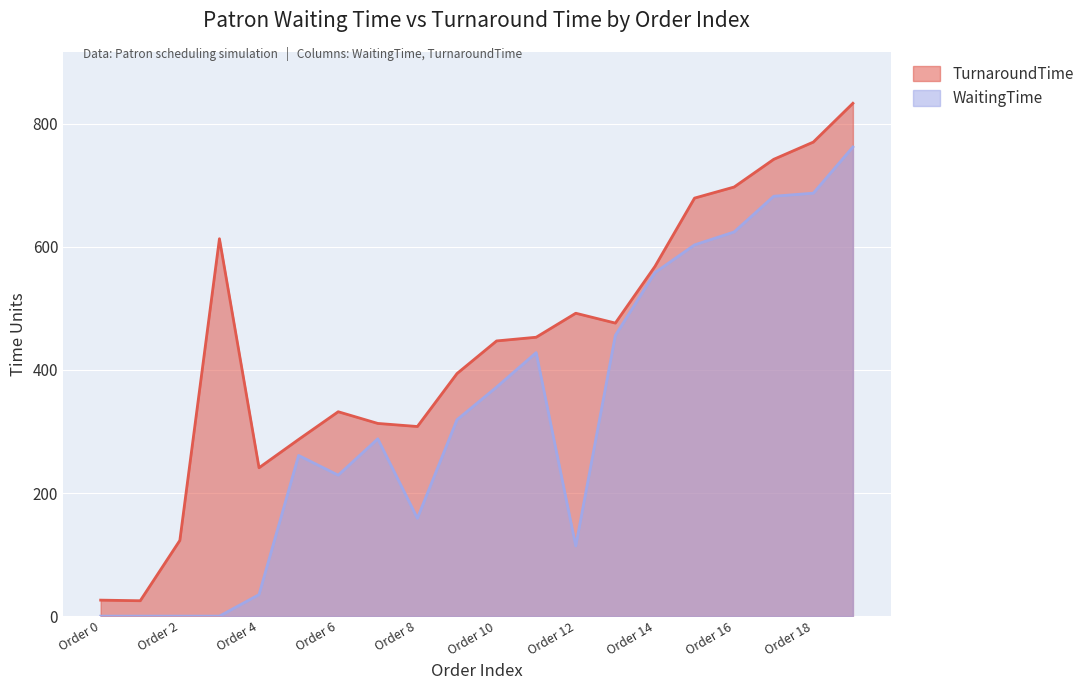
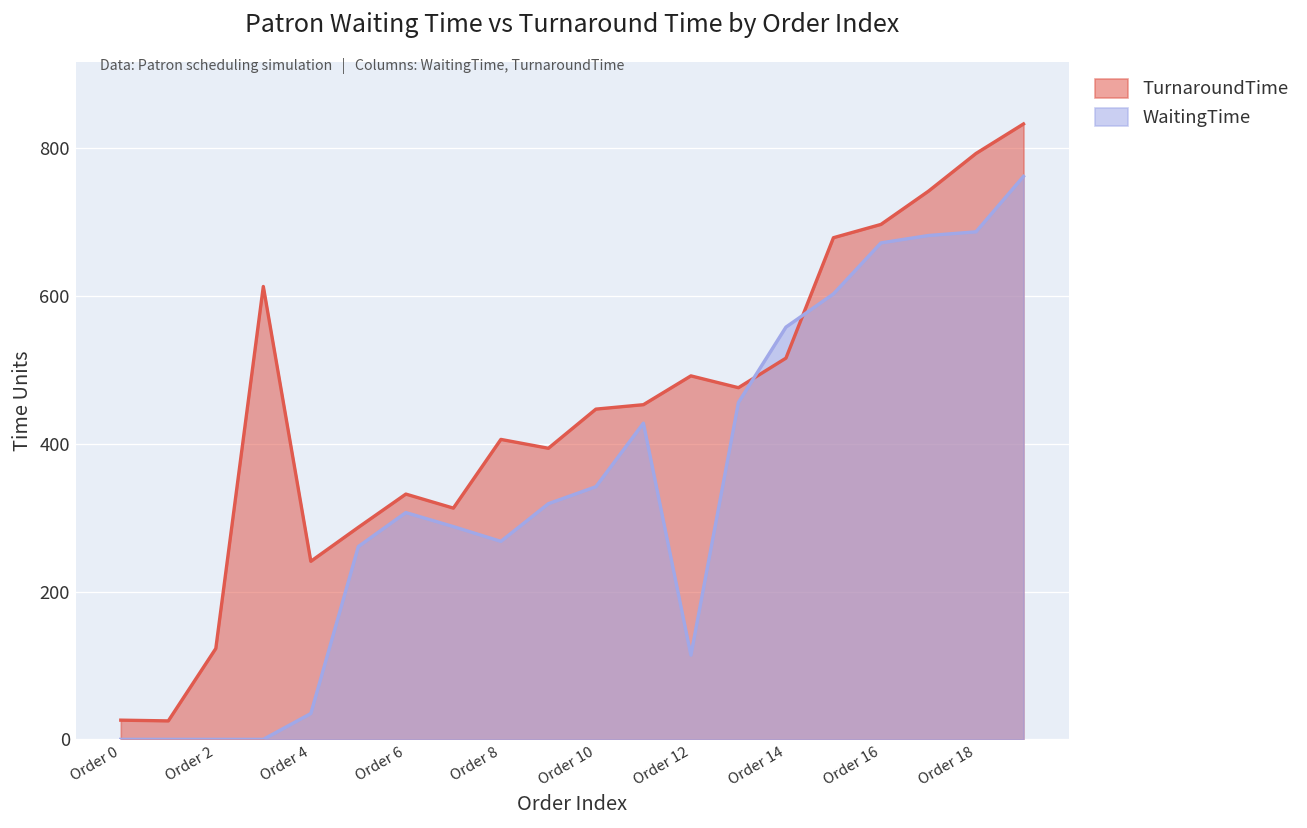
WaitingTime, Order 6: 230 -> 310
TurnaroundTime, Order 8: 310 -> 410
WaitingTime, Order 8: 160 -> 270
WaitingTime, Order 10: 370 -> 340
TurnaroundTime, Order 14: 570 -> 520
WaitingTime, Order 16: 620 -> 670
TurnaroundTime, Order 18: 770 -> 790
